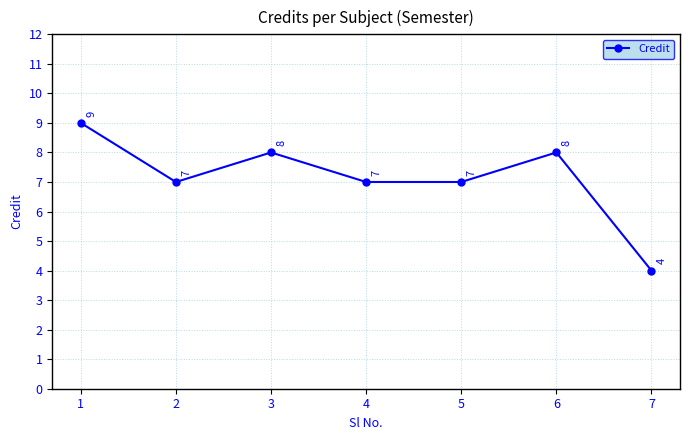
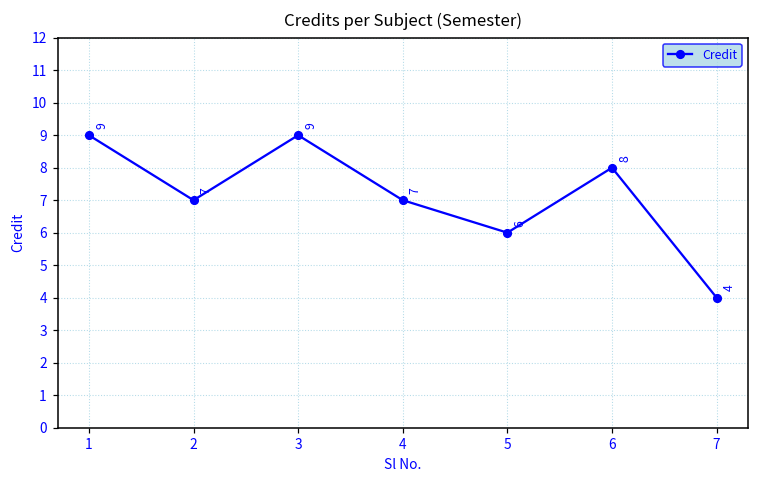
3: 8 -> 9
5: 7 -> 6
